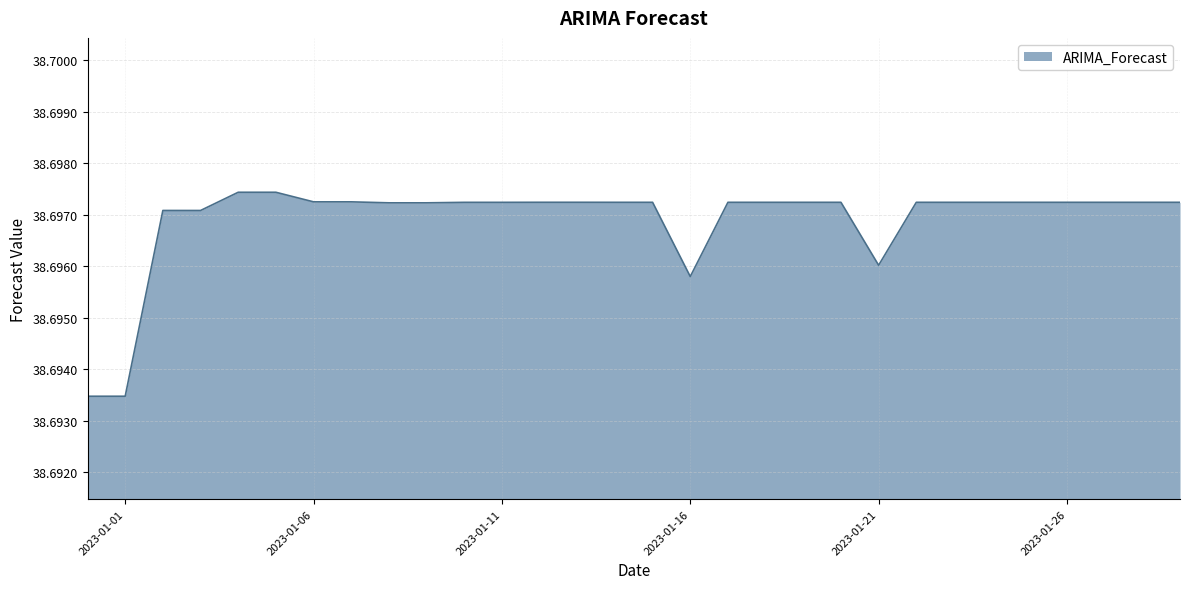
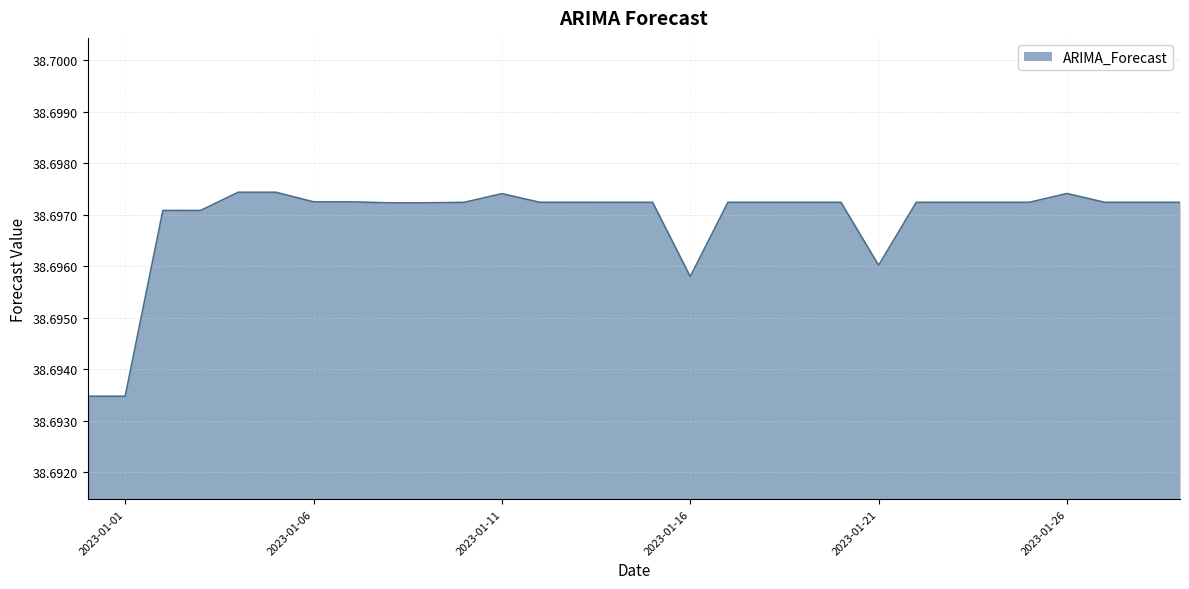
2023-01-11: 38.6972 -> 38.6974
2023-01-26: 38.6972 -> 38.6974
